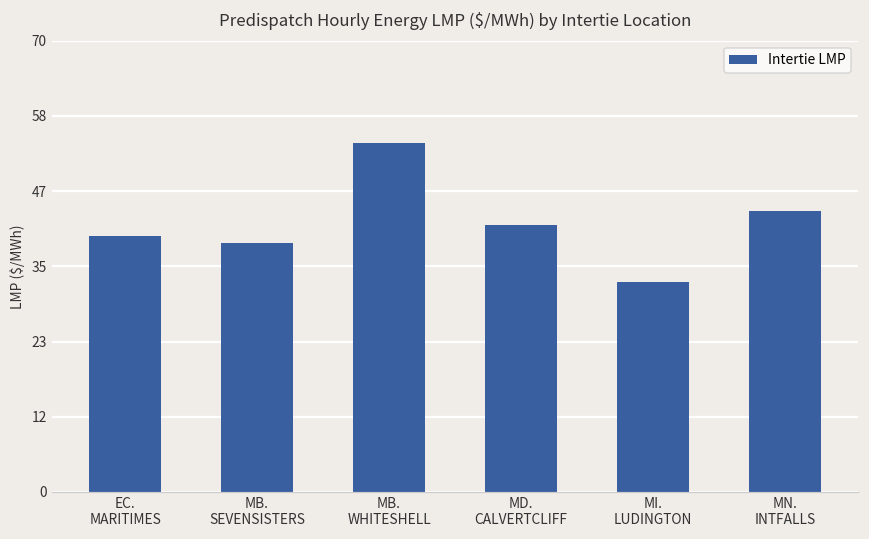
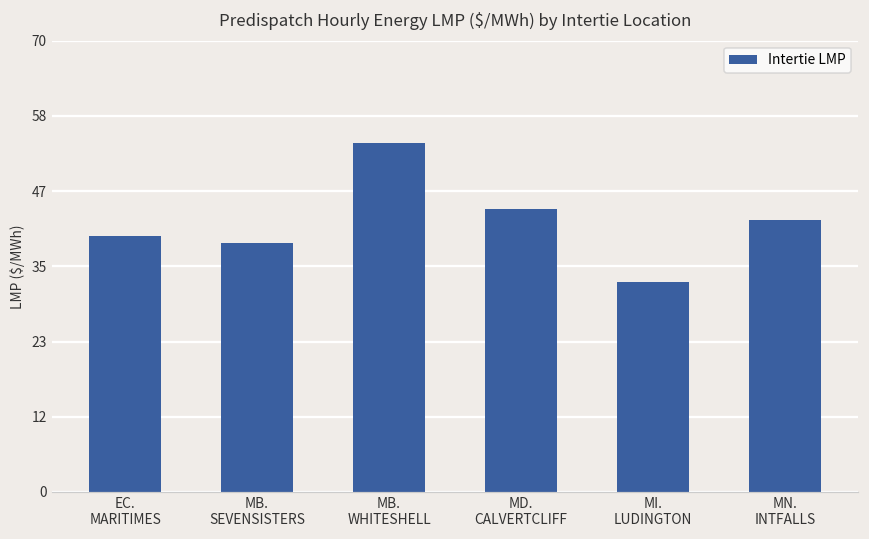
MD. CALVERTCLIFF: 41 -> 44
MN. INTFALLS: 44 -> 42
